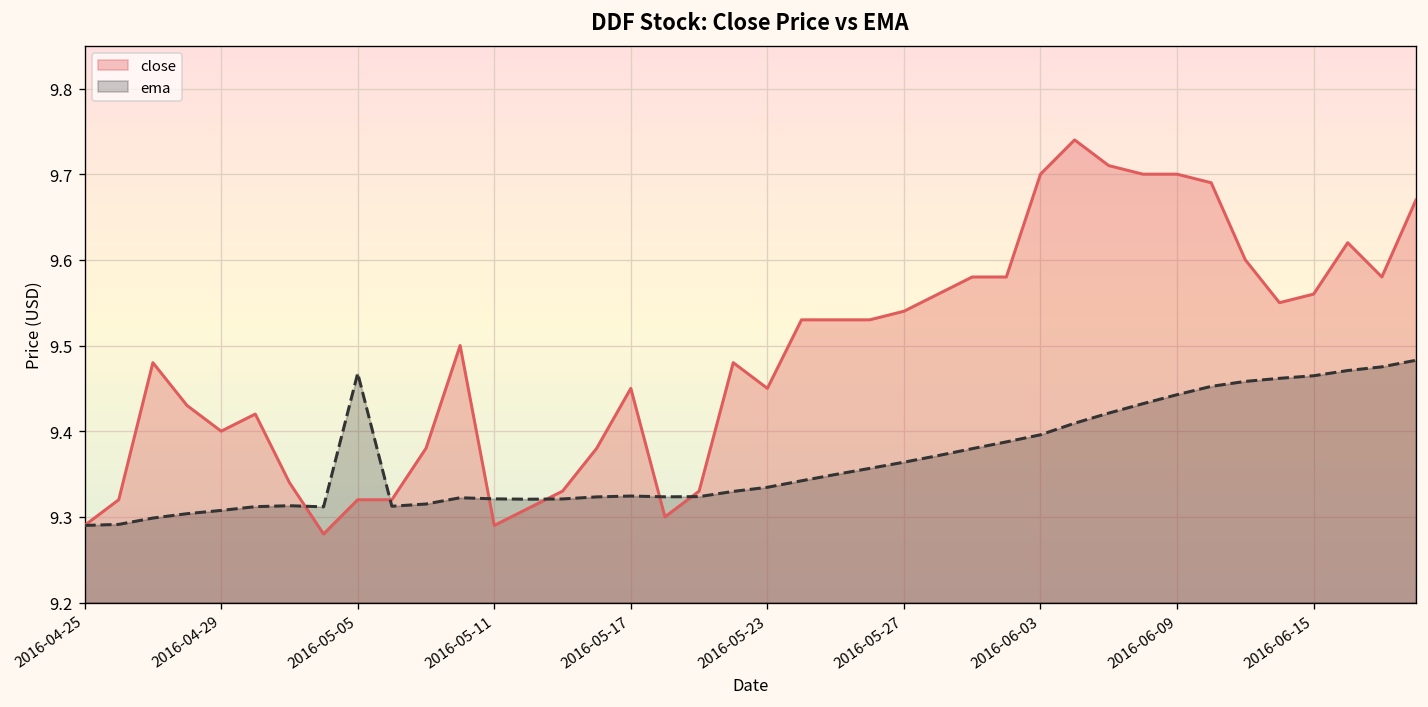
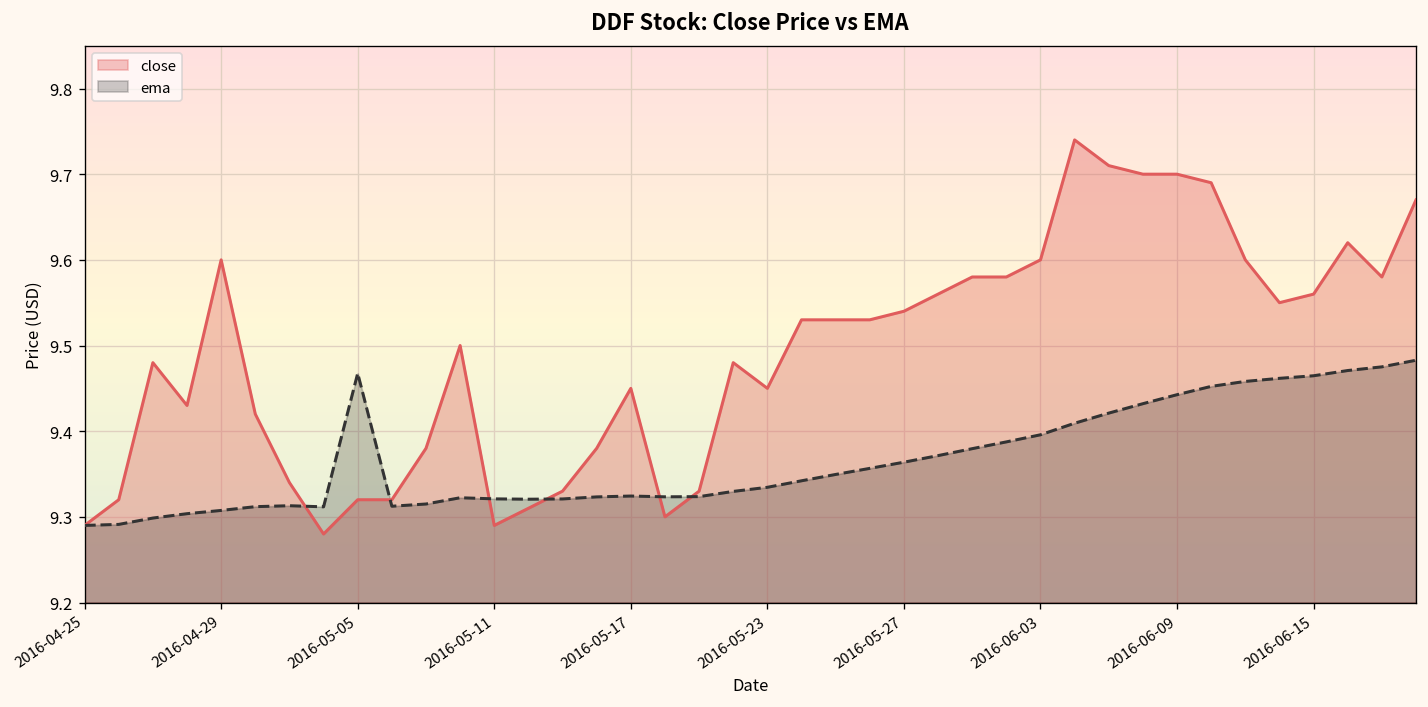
close, 2016-04-29: 9.4 -> 9.6
close, 2016-06-03: 9.7 -> 9.6
